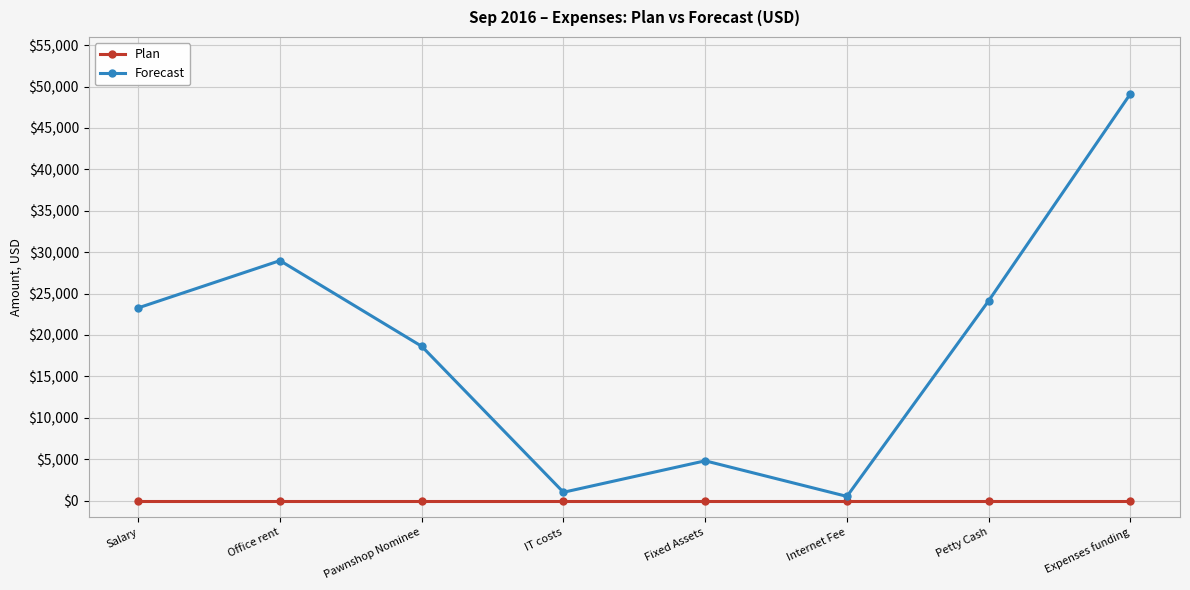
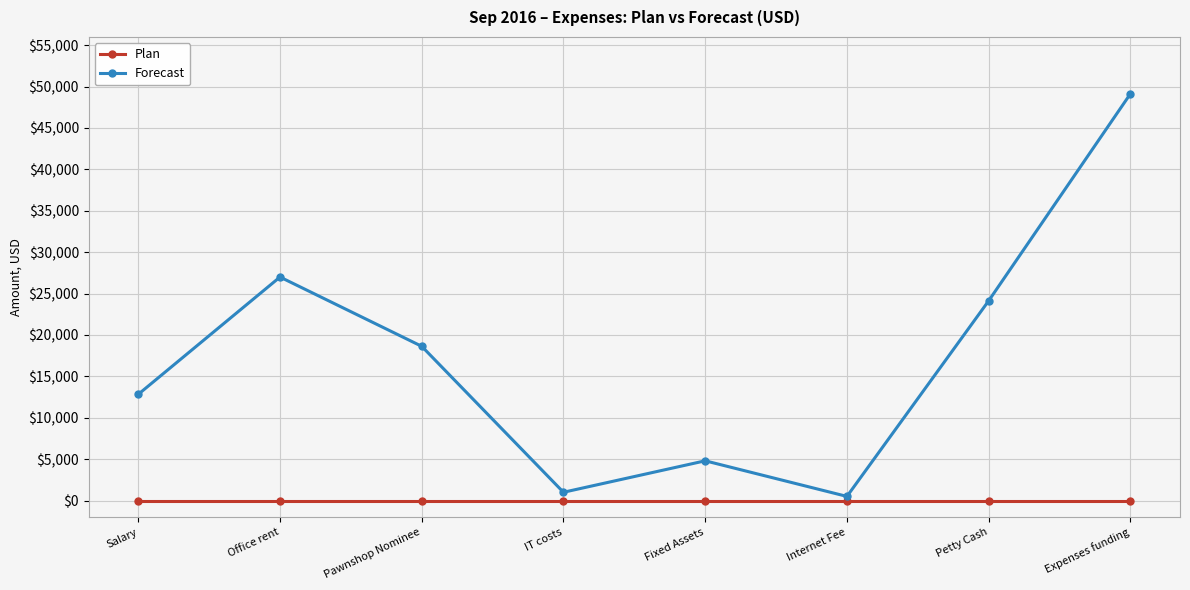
Forecast, Salary: $23,000 -> $13,000
Forecast, Office rent: $29,000 -> $27,000
